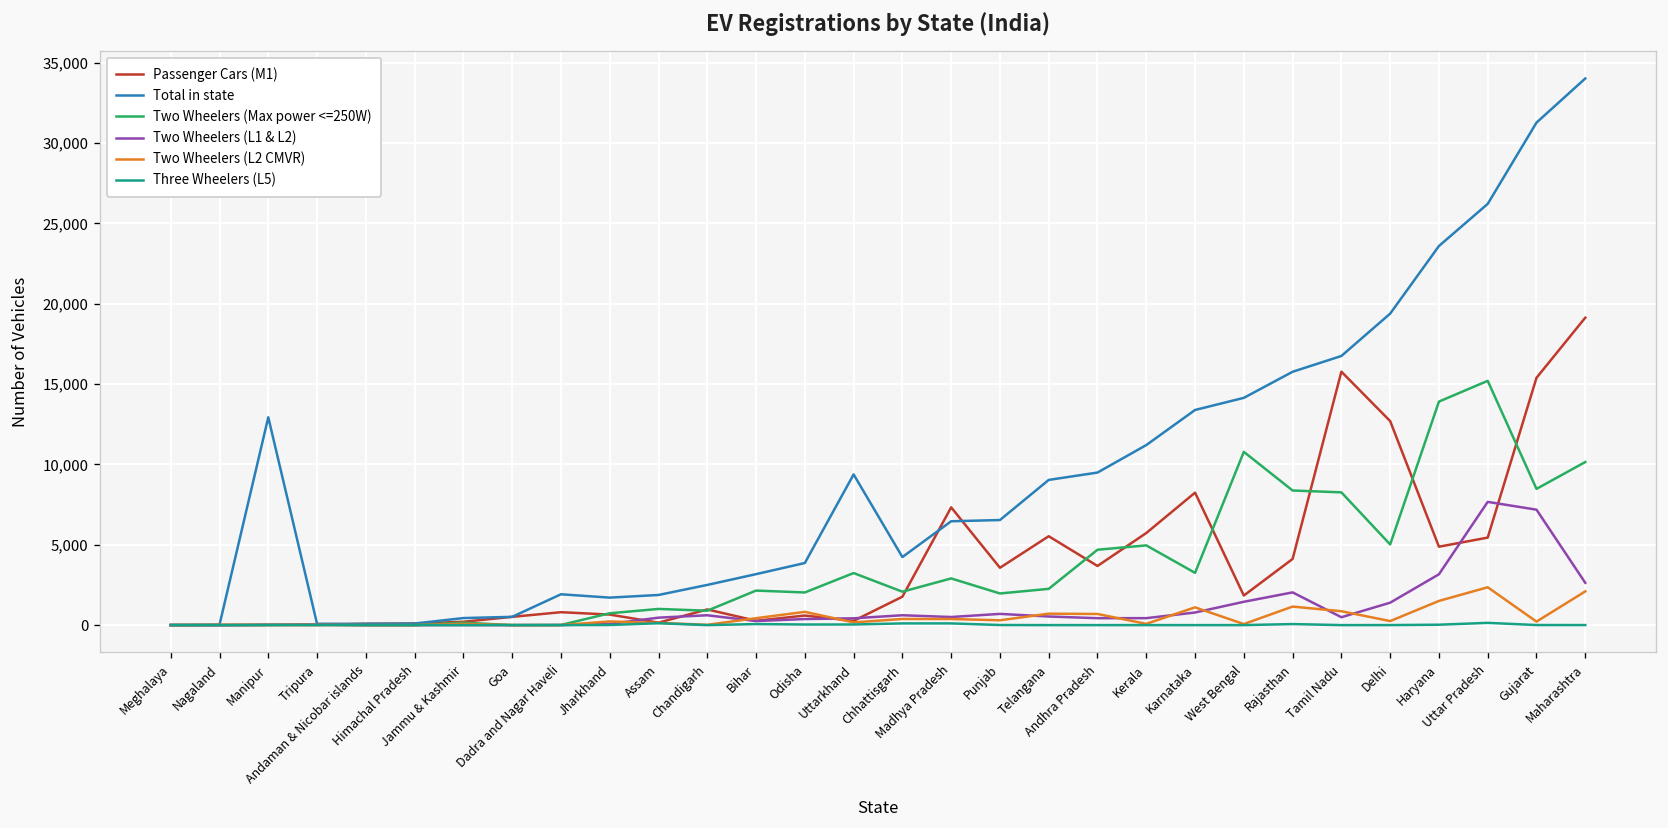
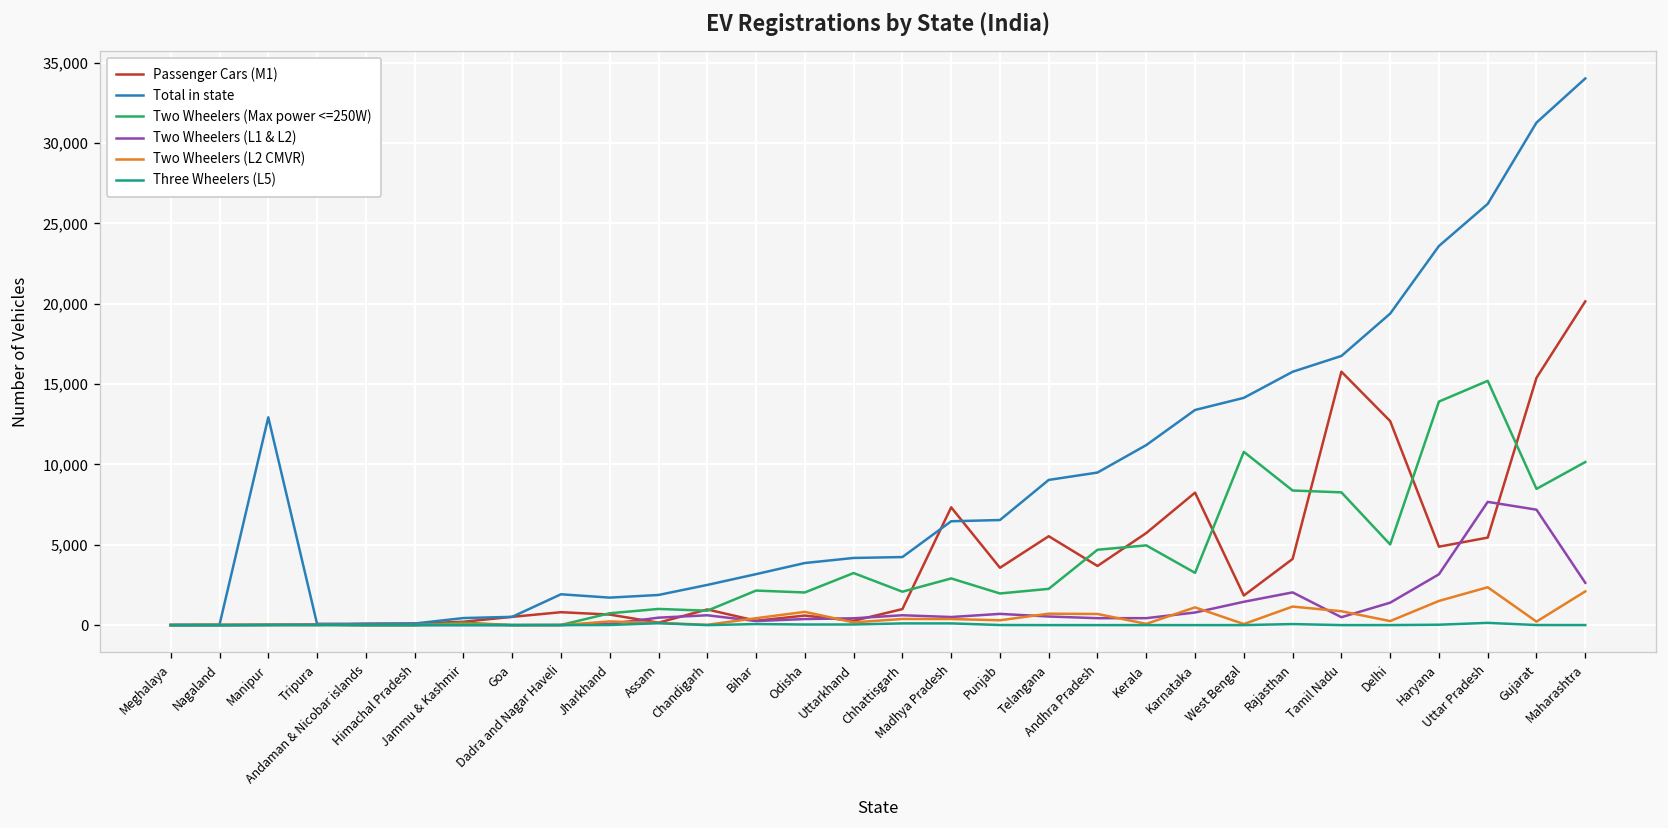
Total in state, Uttarkhand: 9,400 -> 4,200
Passenger Cars (M1), Chhattisgarh: 1,800 -> 1,000
Passenger Cars (M1), Maharashtra: 19,100 -> 20,100
